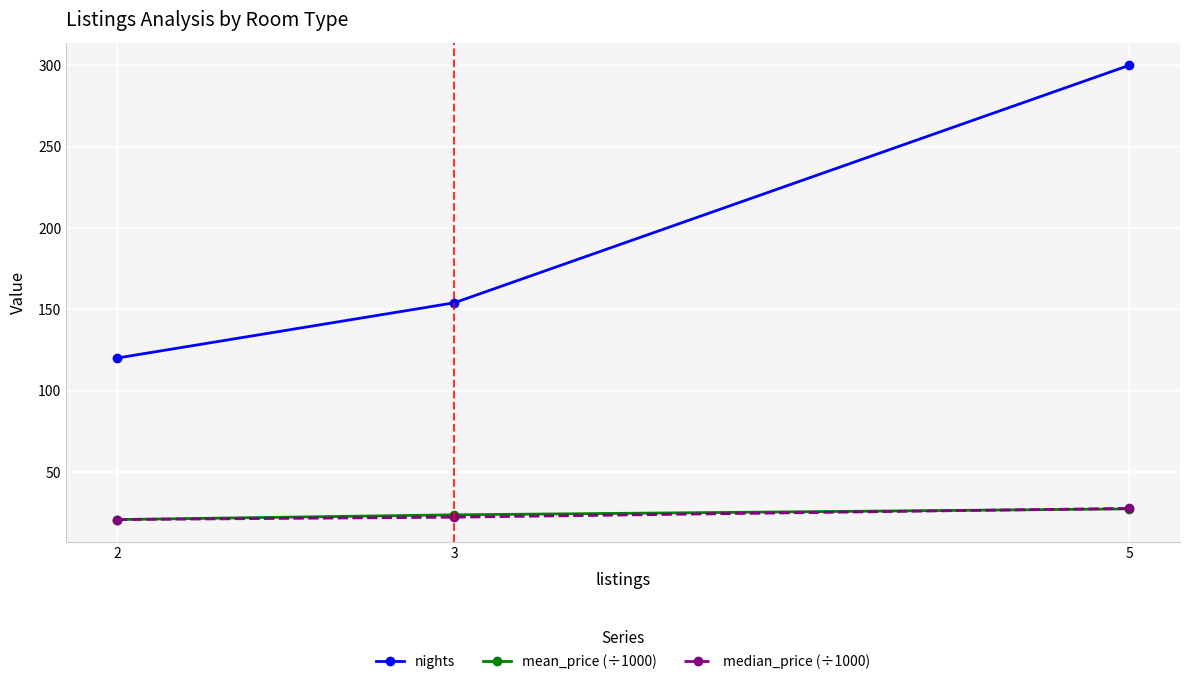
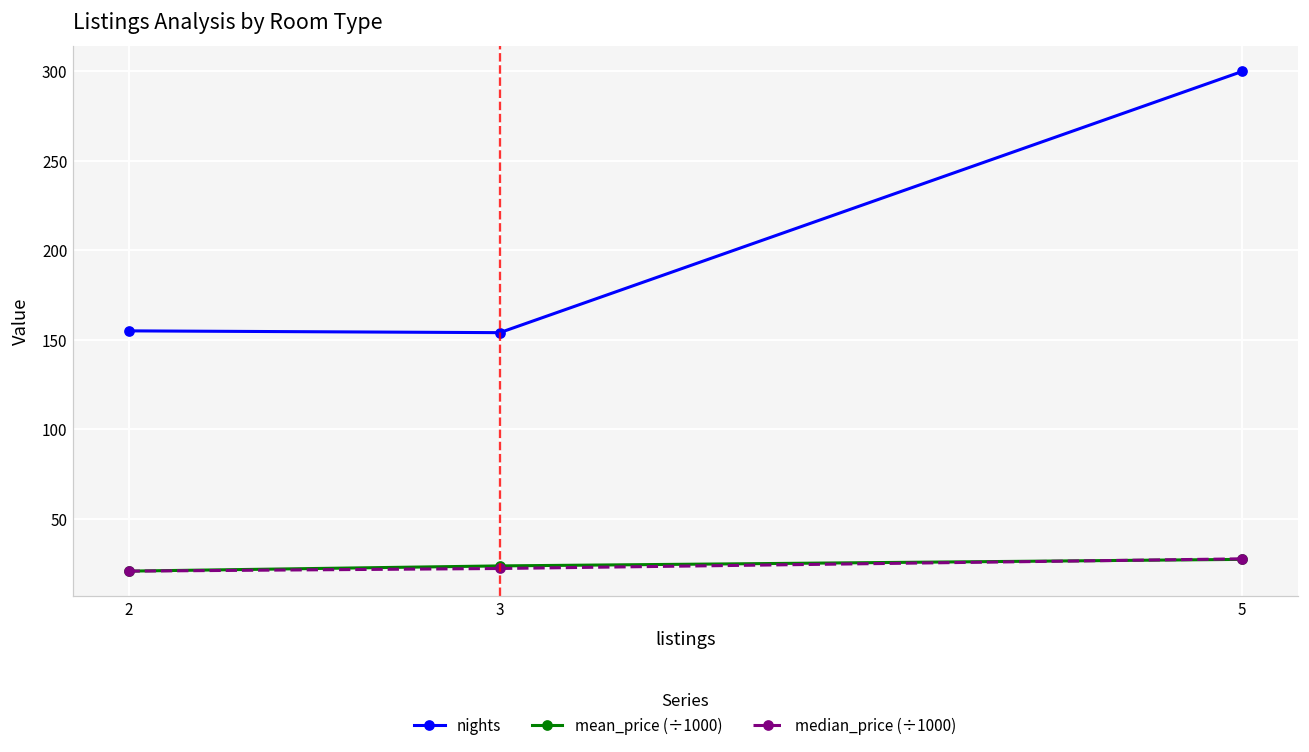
nights, 2: 120 -> 155
